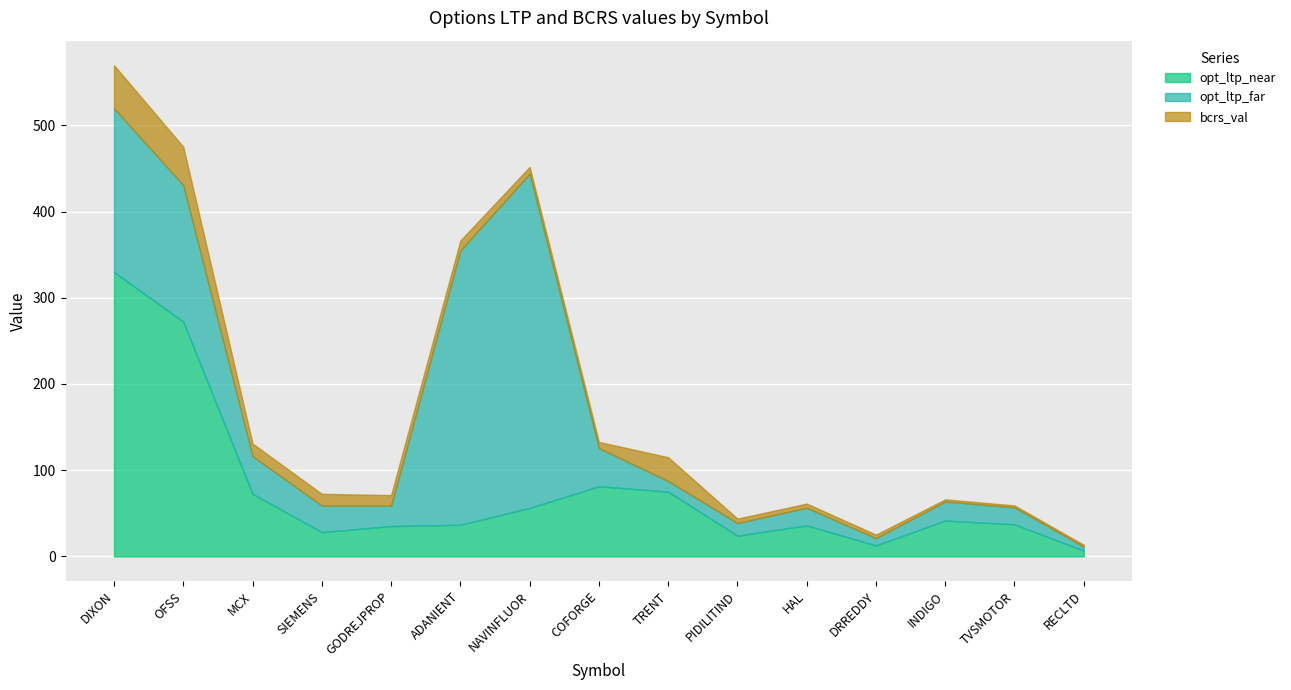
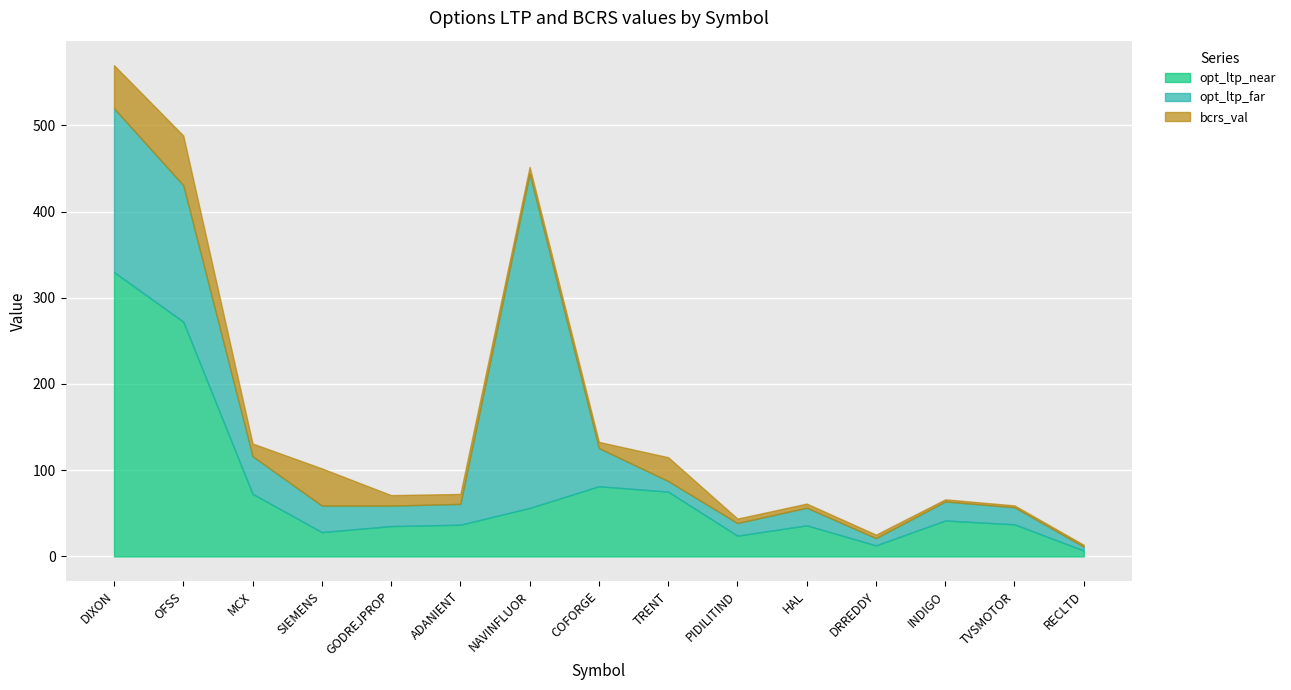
bcrs_val, OFSS: 40 -> 60
bcrs_val, SIEMENS: 10 -> 40
opt_ltp_far, ADANIENT: 320 -> 20
